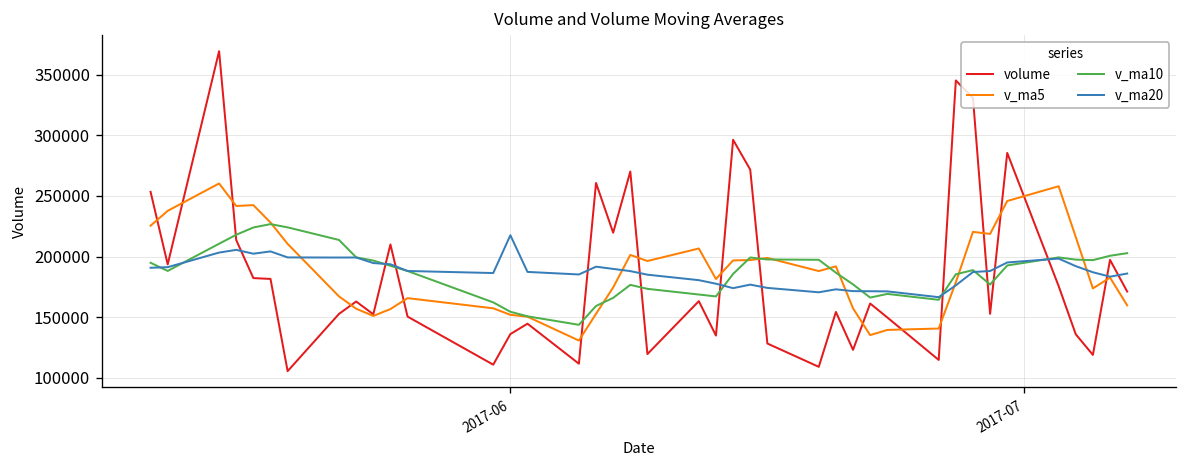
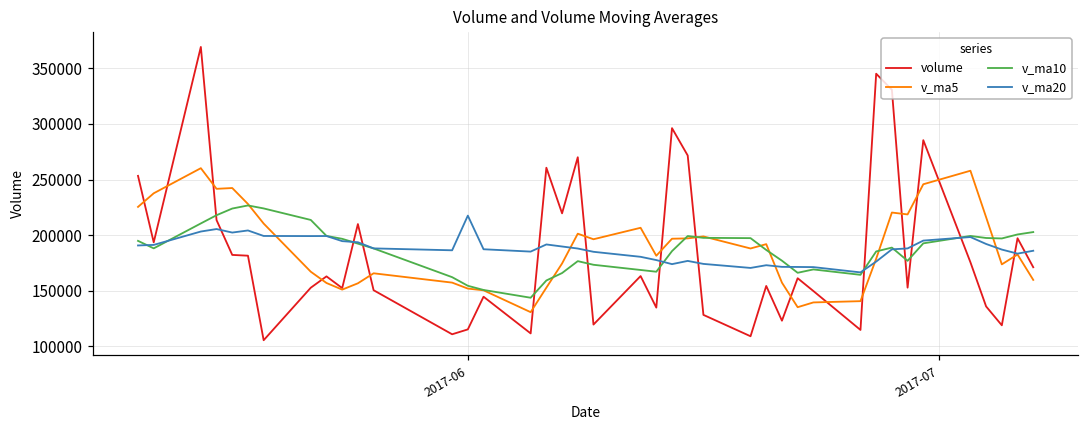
volume, 2017-06: 136000 -> 115000
